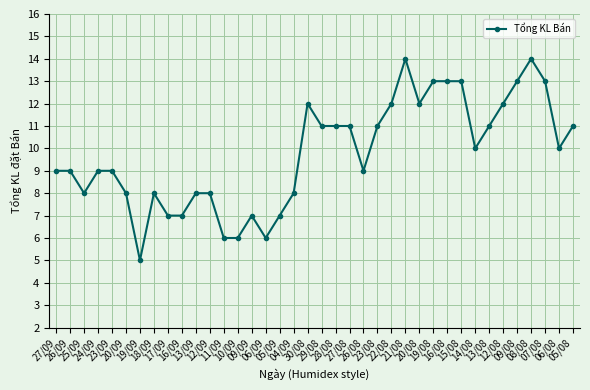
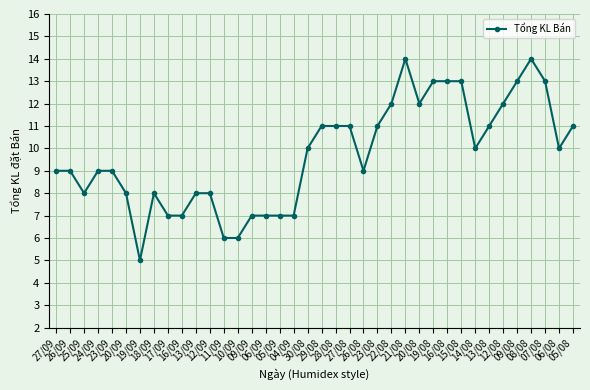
06/09: 6 -> 7
04/09: 8 -> 7
30/08: 12 -> 10
